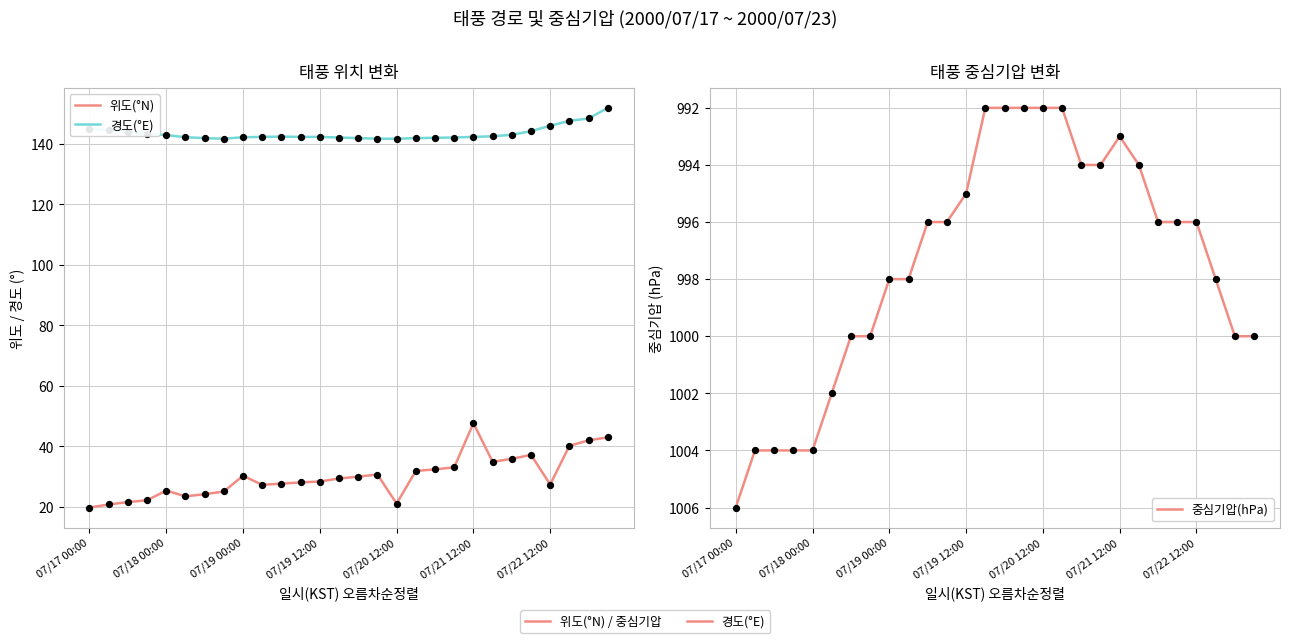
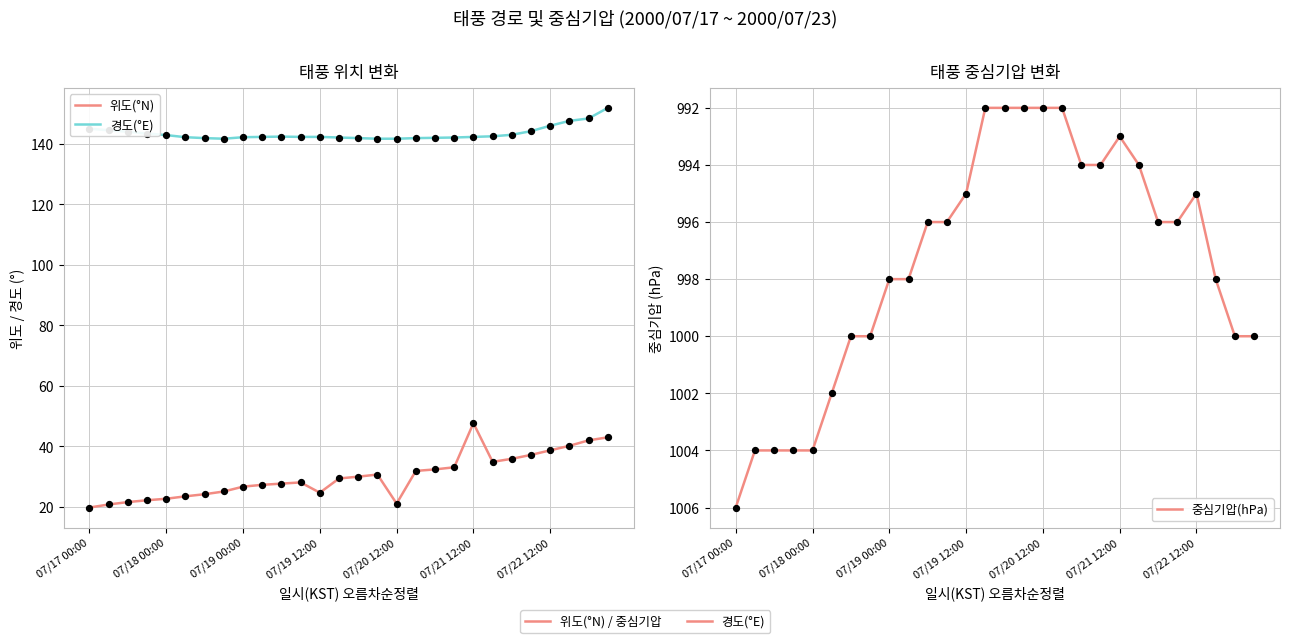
태풍 위치 변화, 위도(°N), 07/18 00:00: 25 -> 23
태풍 위치 변화, 위도(°N), 07/19 00:00: 30 -> 27
태풍 위치 변화, 위도(°N), 07/19 12:00: 28 -> 25
태풍 위치 변화, 위도(°N), 07/22 12:00: 27 -> 39
태풍 중심기압 변화, 07/22 12:00: 996 -> 995
